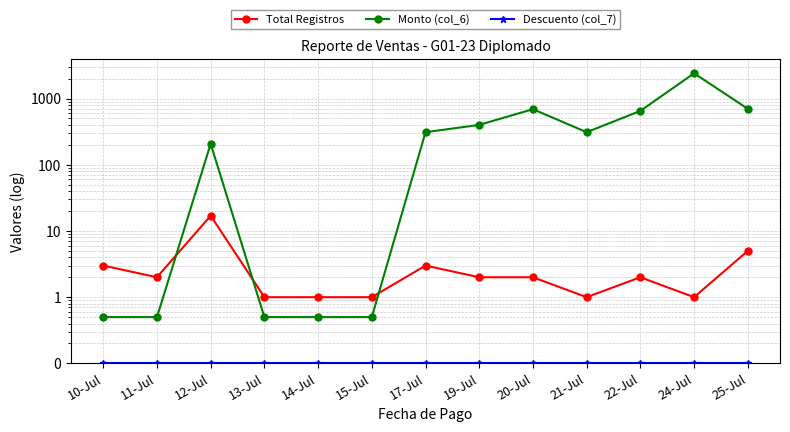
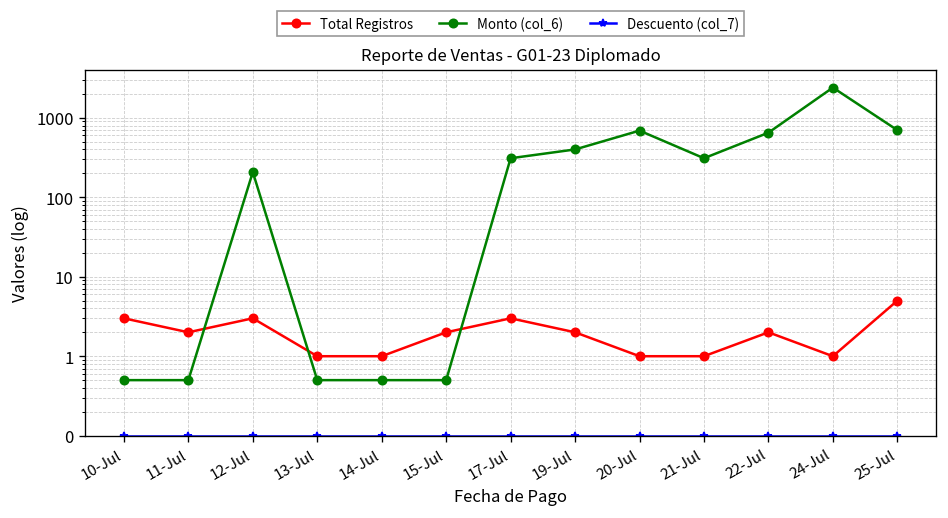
Total Registros, 12-Jul: 17 -> 3
Total Registros, 15-Jul: 1 -> 2
Total Registros, 20-Jul: 2 -> 1
